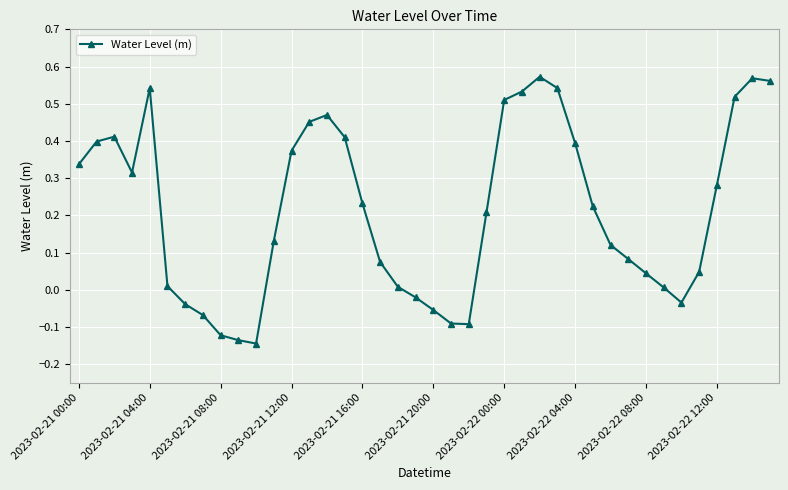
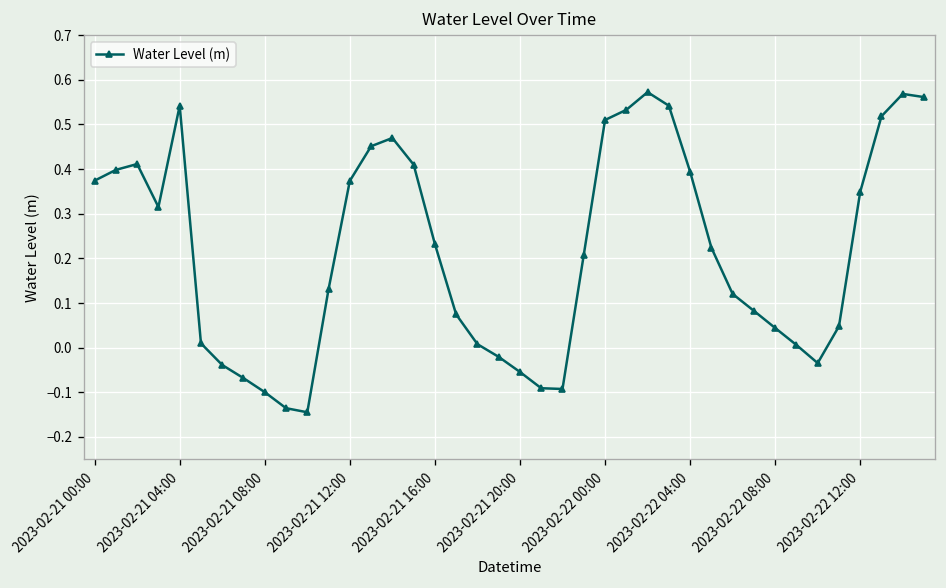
2023-02-21 00:00: 0.34 -> 0.37
2023-02-21 08:00: -0.12 -> -0.10
2023-02-22 12:00: 0.28 -> 0.35
